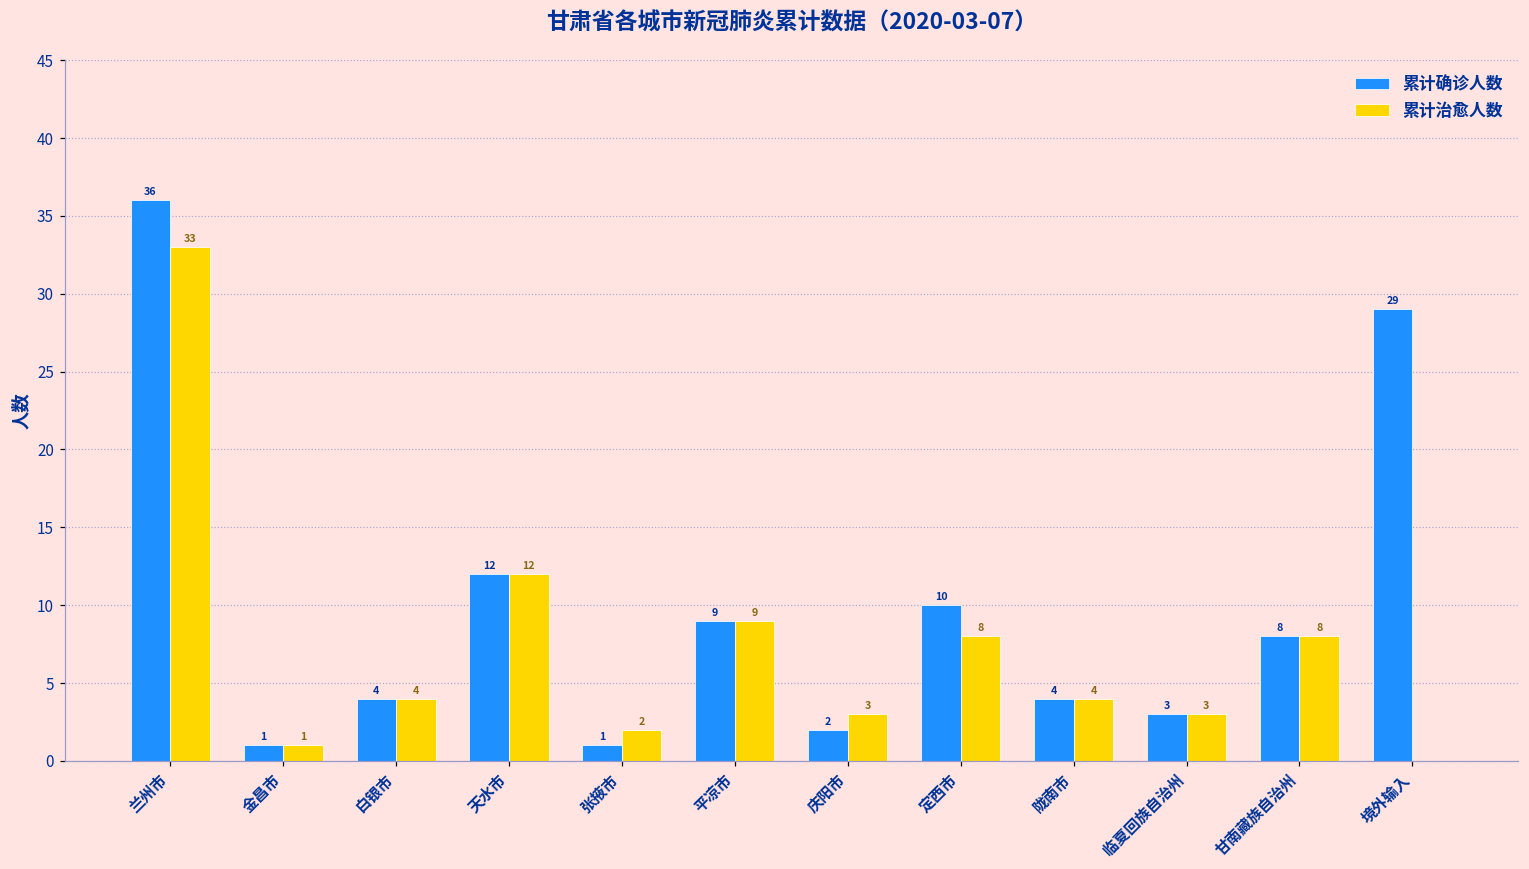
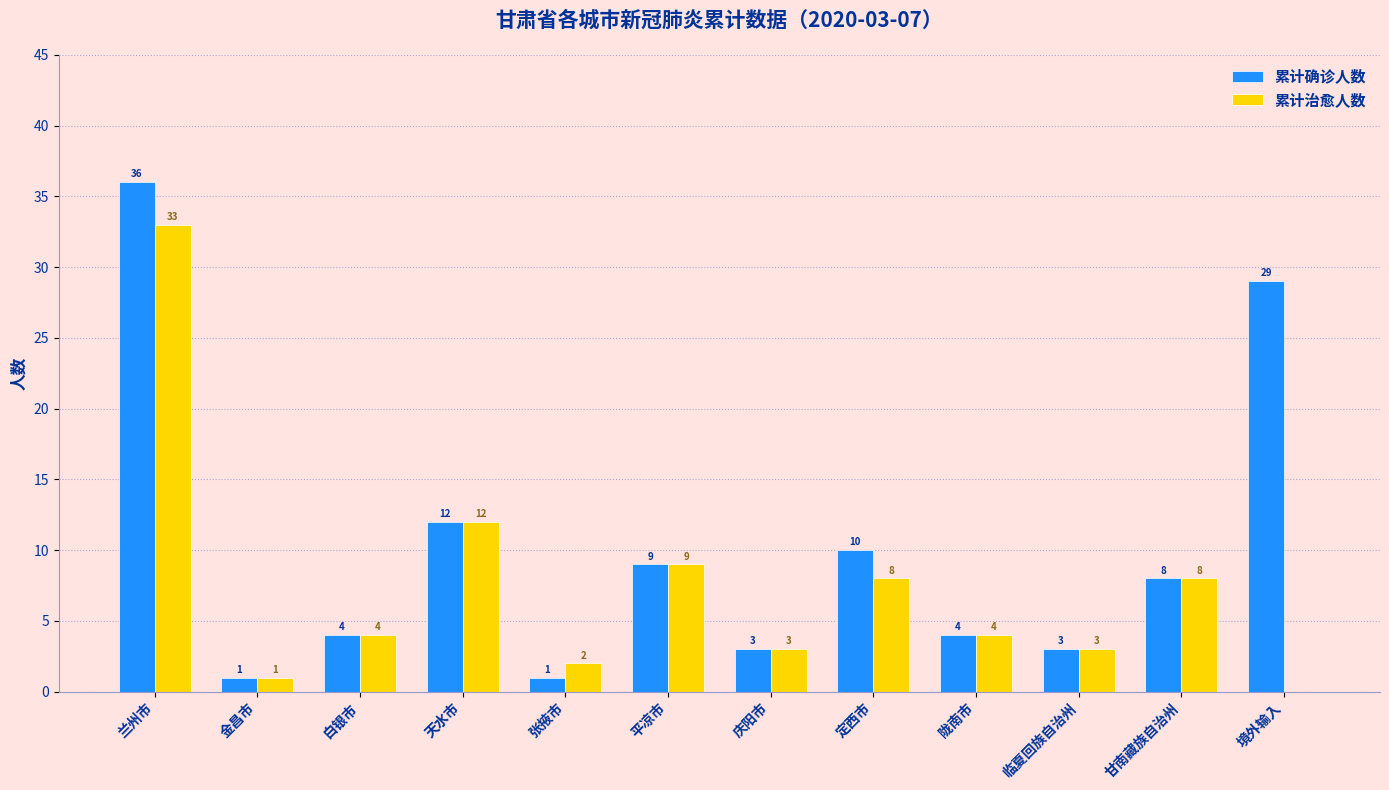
累计确诊人数, 庆阳市: 2 -> 3
